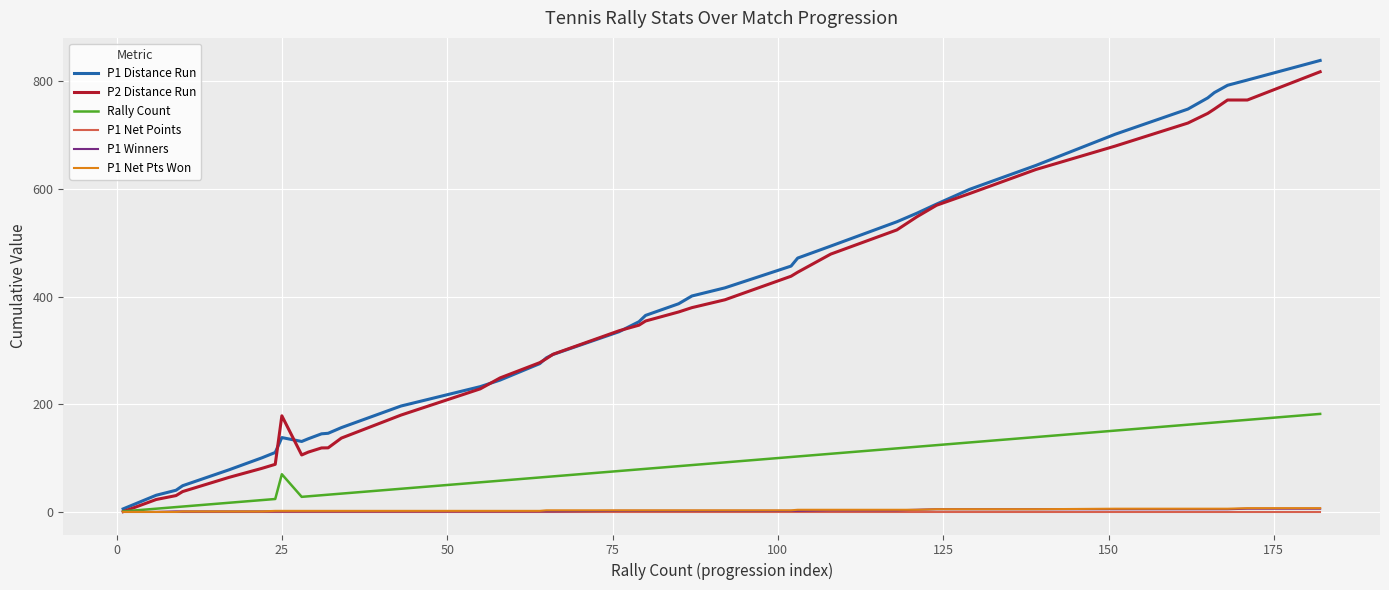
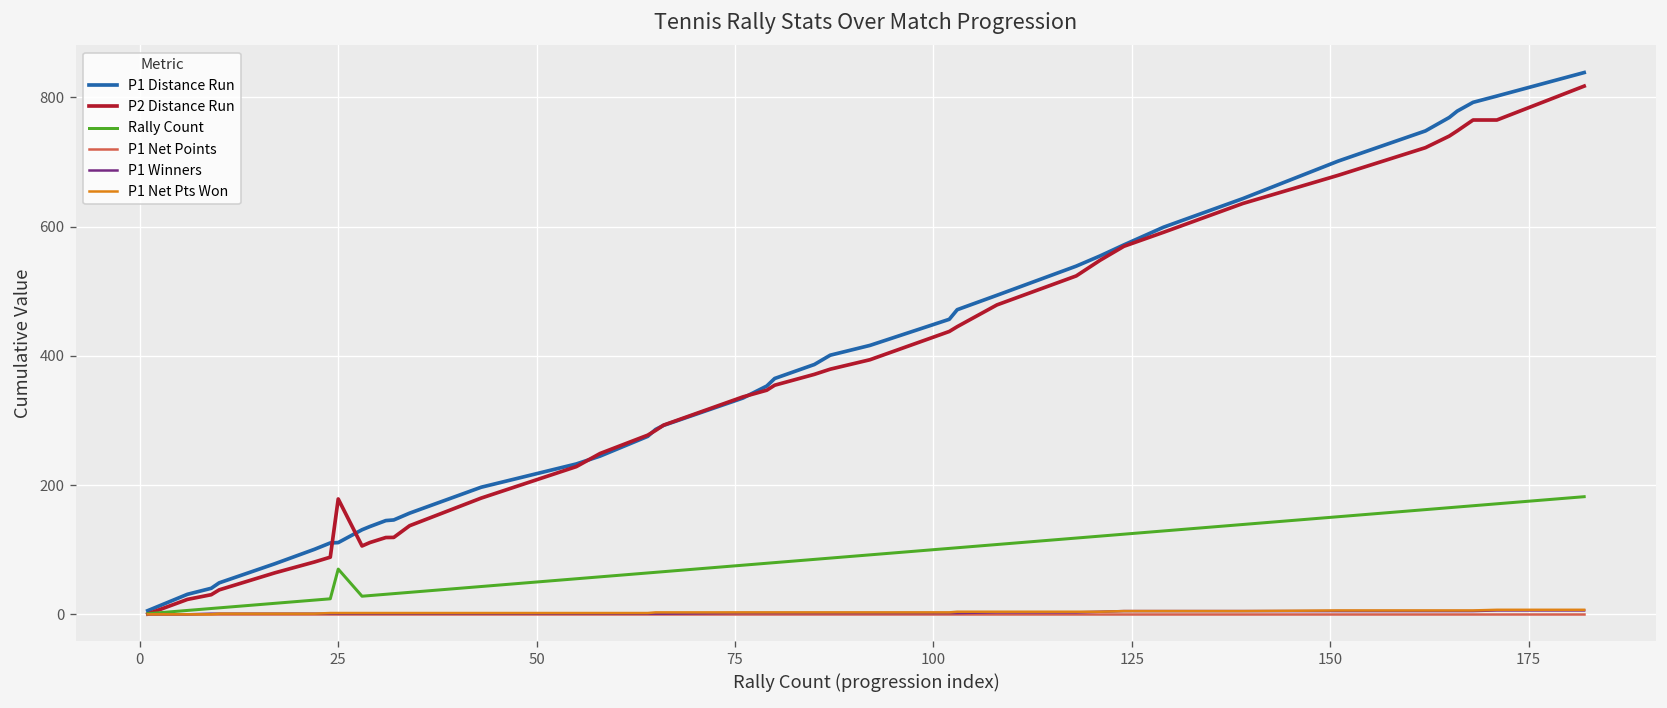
P1 Distance Run, 25: 140 -> 110
